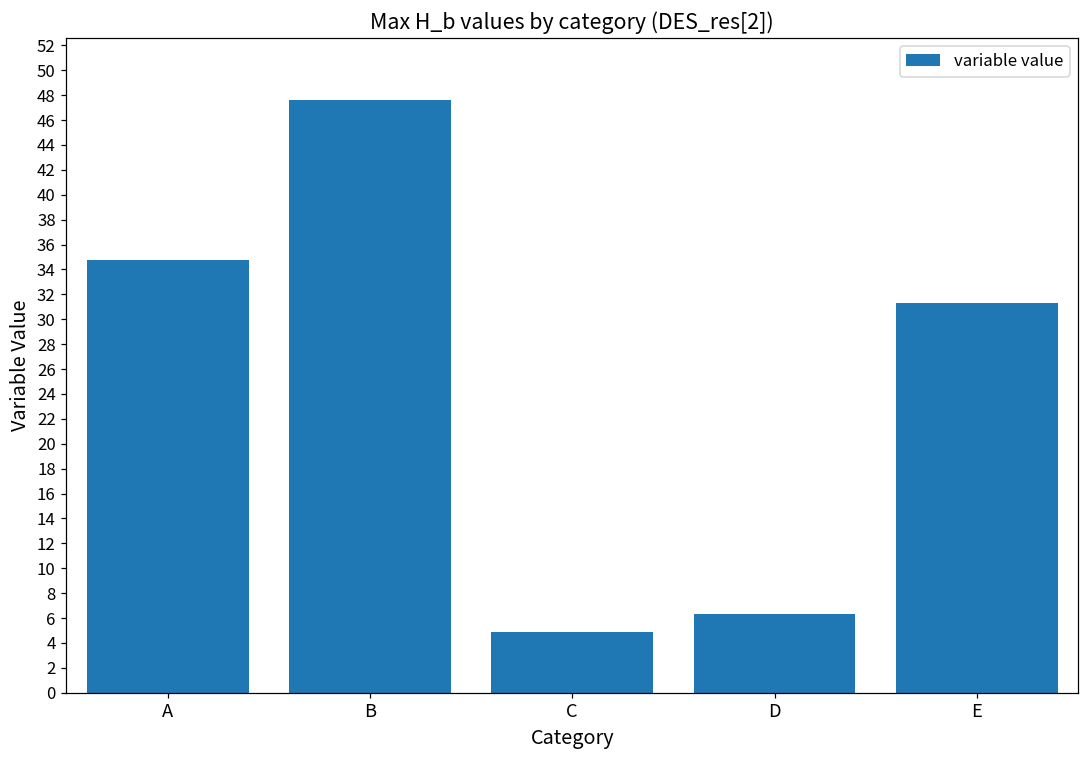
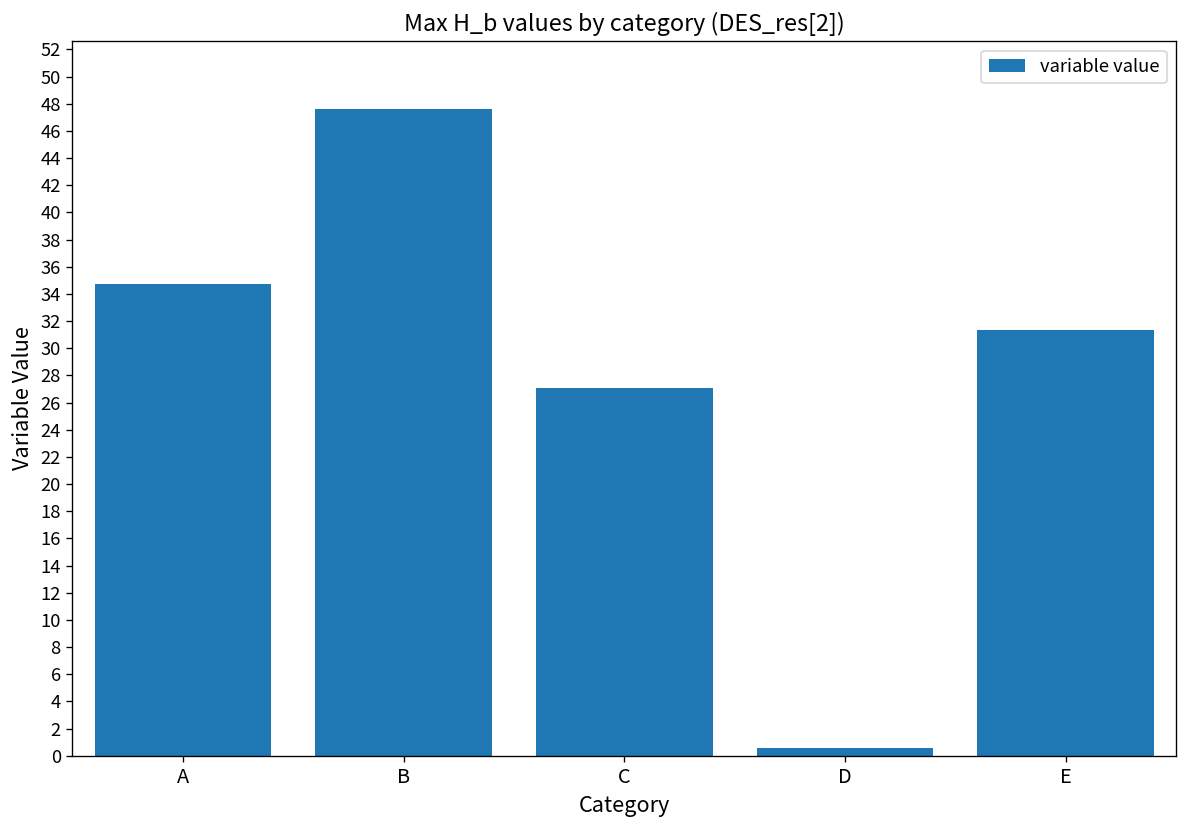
C: 4.9 -> 27.1
D: 6.4 -> 0.6
